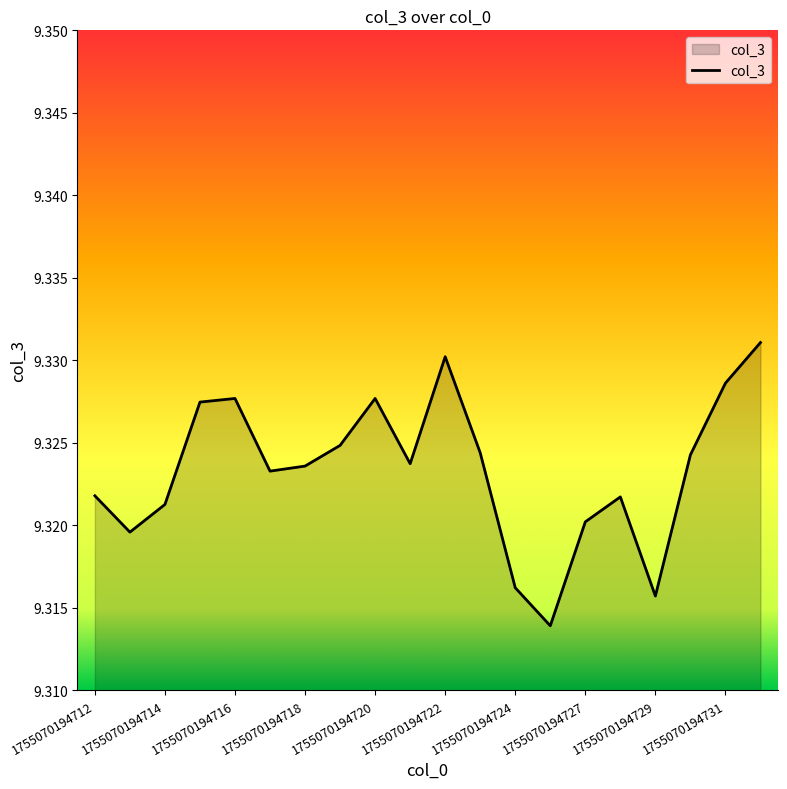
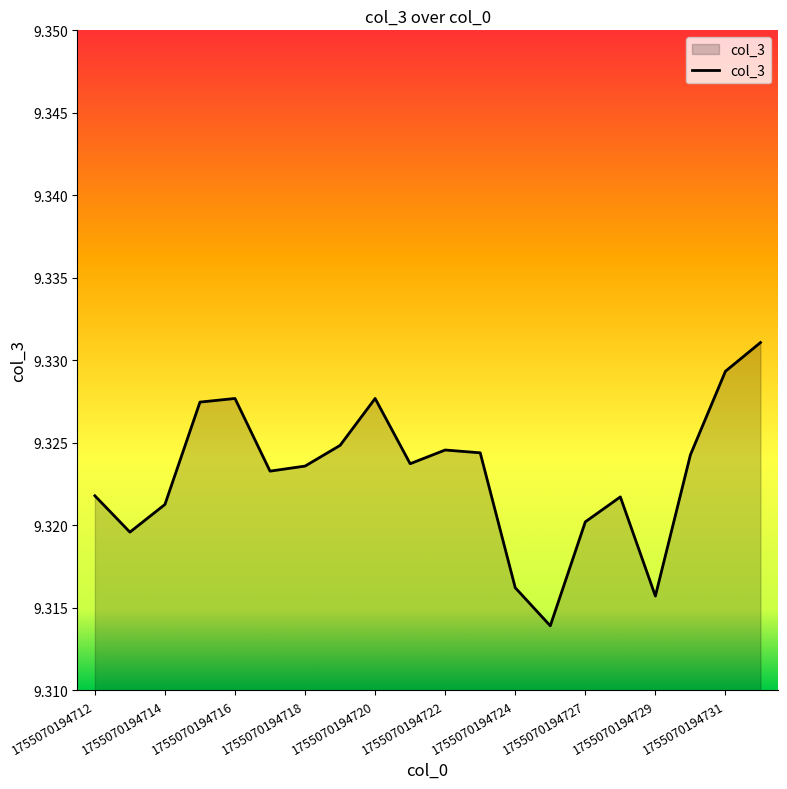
1755070194722: 9.3302 -> 9.3246
1755070194731: 9.3286 -> 9.3293
